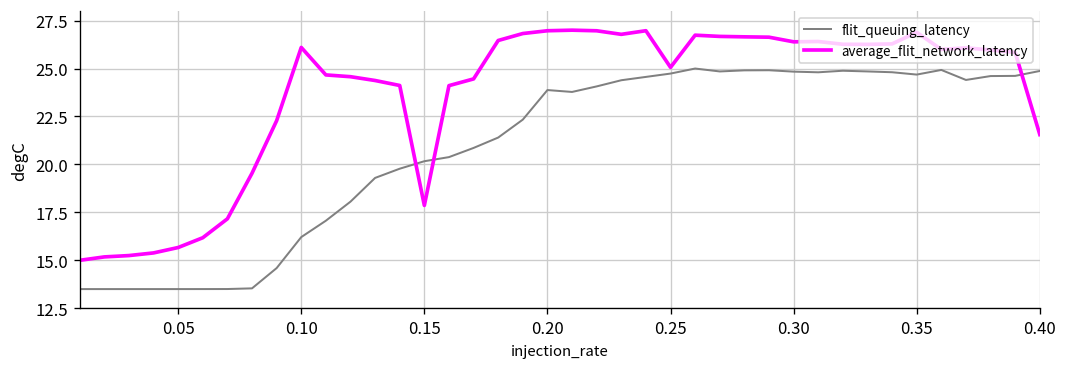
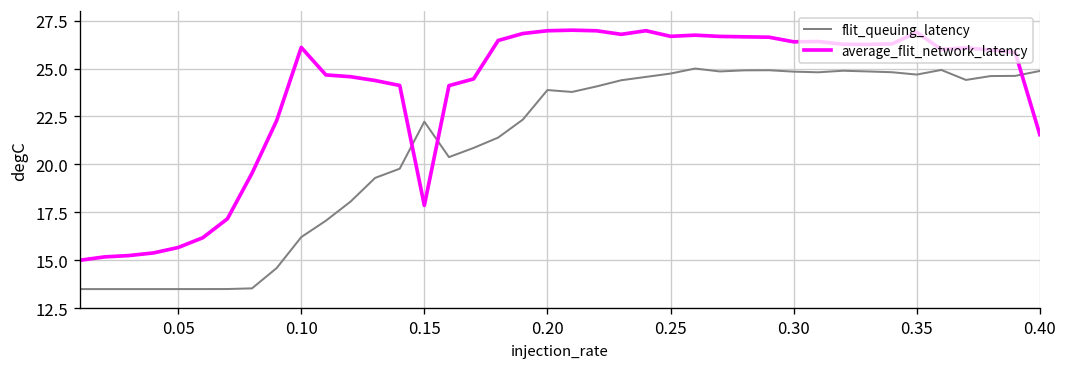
flit_queuing_latency, 0.15: 20.2 -> 22.2
average_flit_network_latency, 0.25: 25.1 -> 26.7
